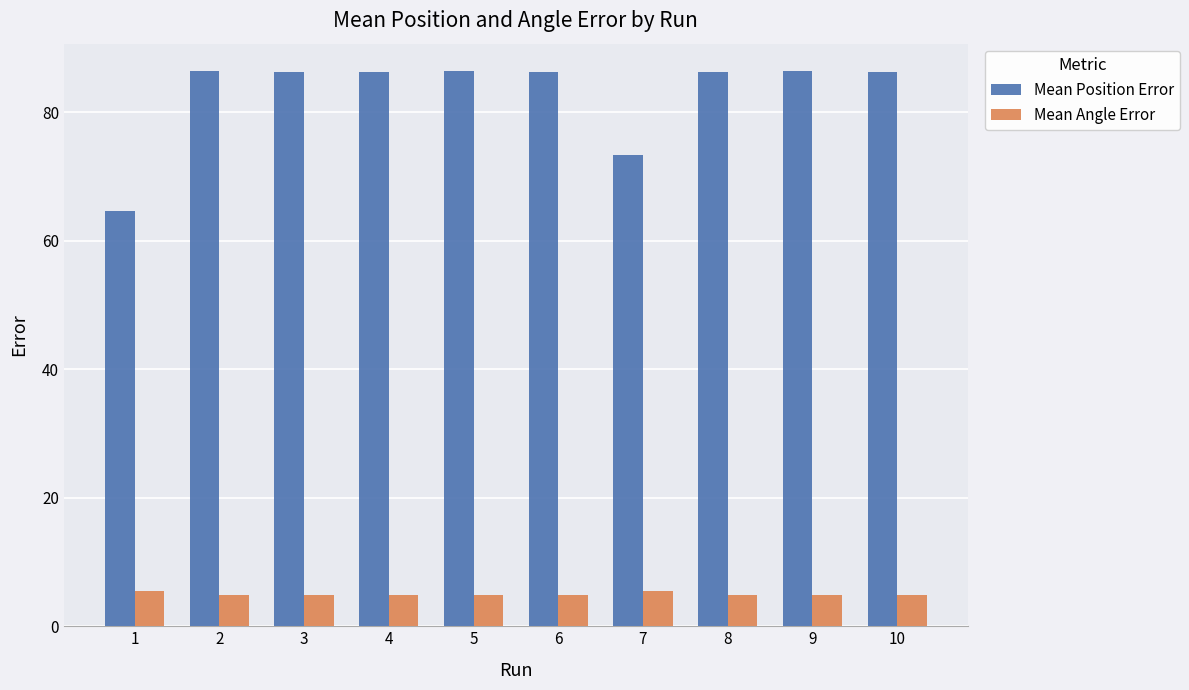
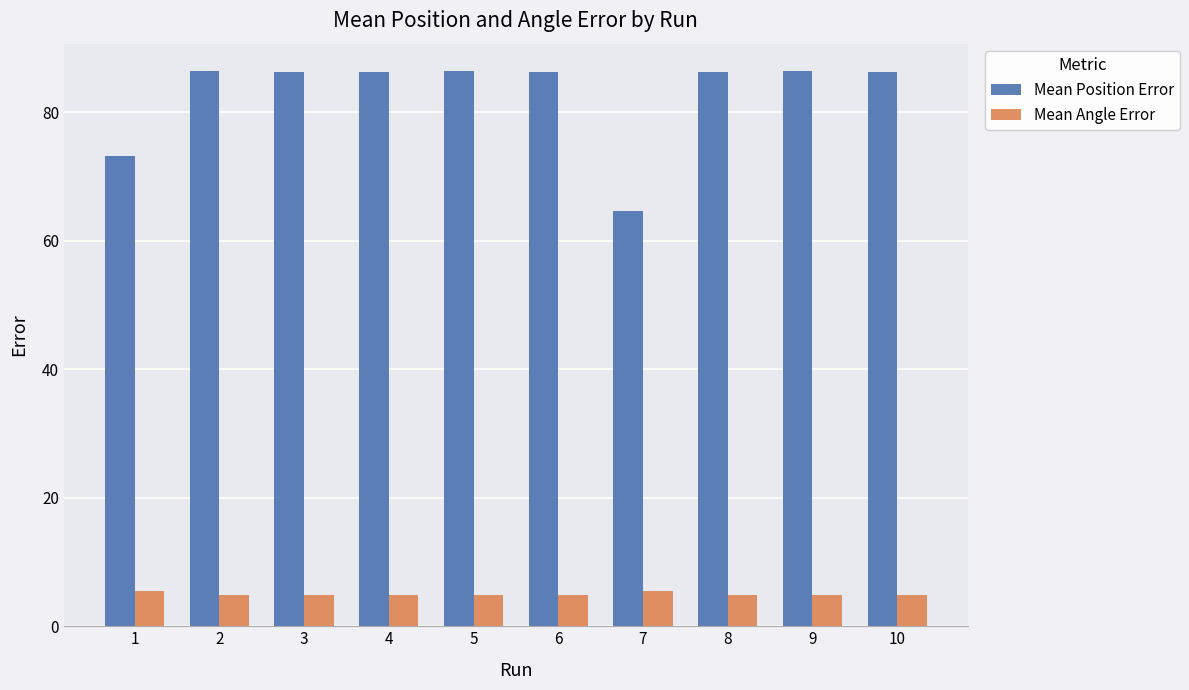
Mean Position Error, 1: 65 -> 73
Mean Position Error, 7: 73 -> 65
